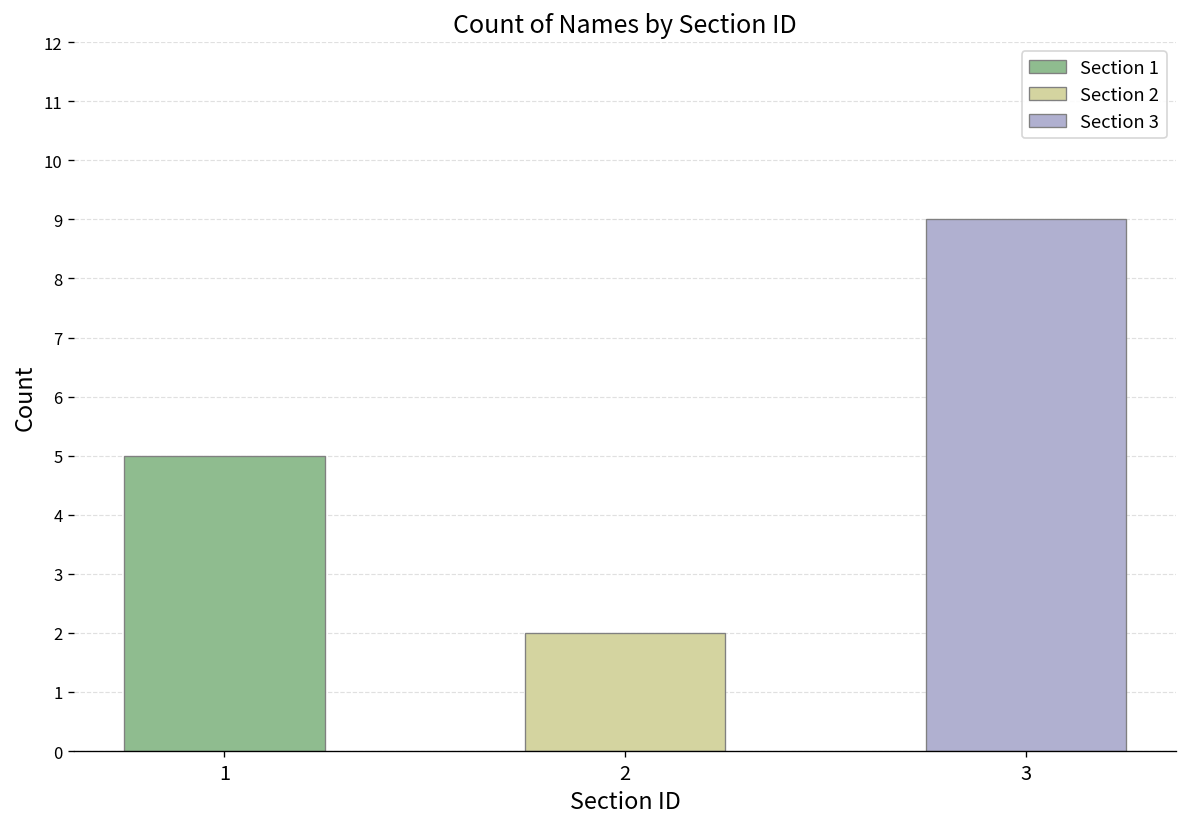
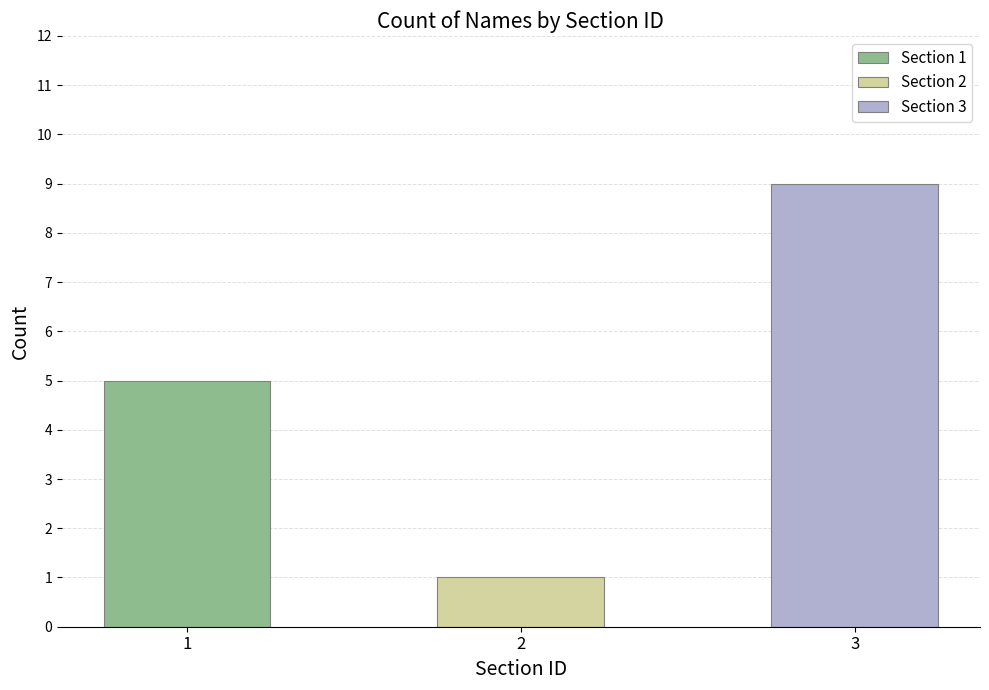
2: 2 -> 1
